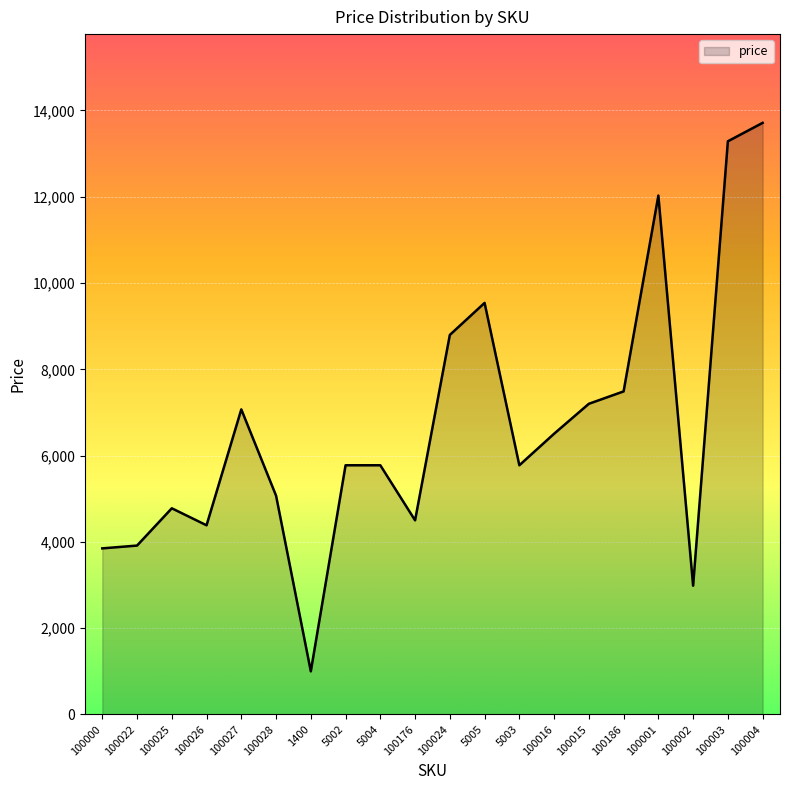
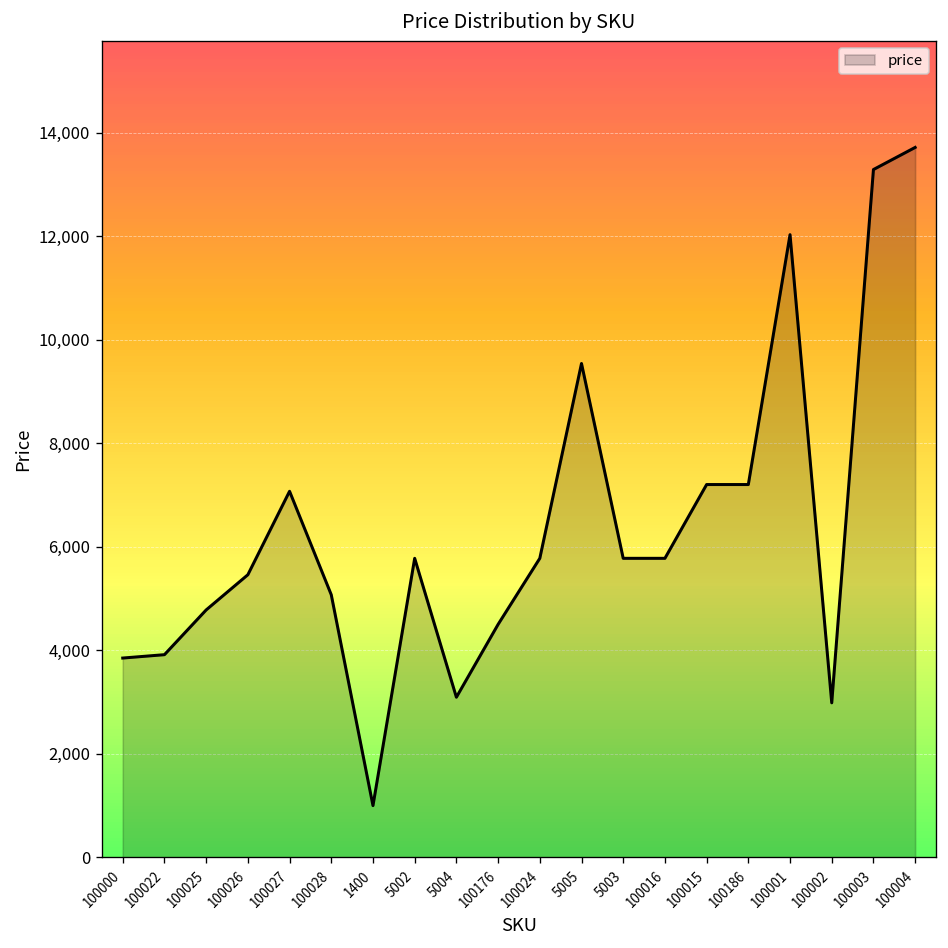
100026: 4,400 -> 5,500
5004: 5,800 -> 3,100
100024: 8,800 -> 5,800
100016: 6,500 -> 5,800
100186: 7,500 -> 7,200
